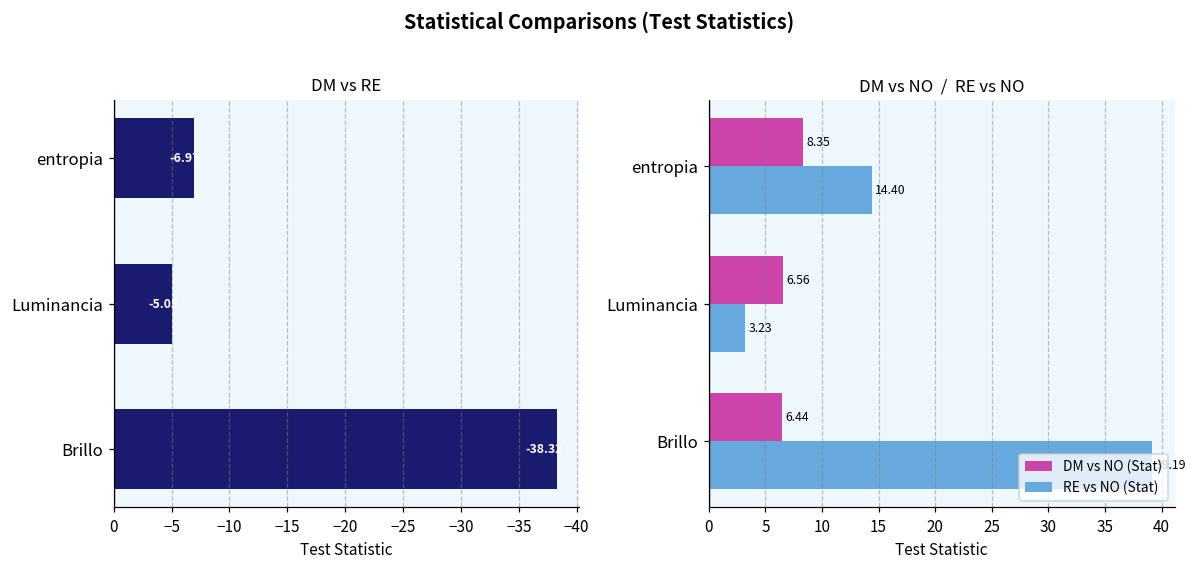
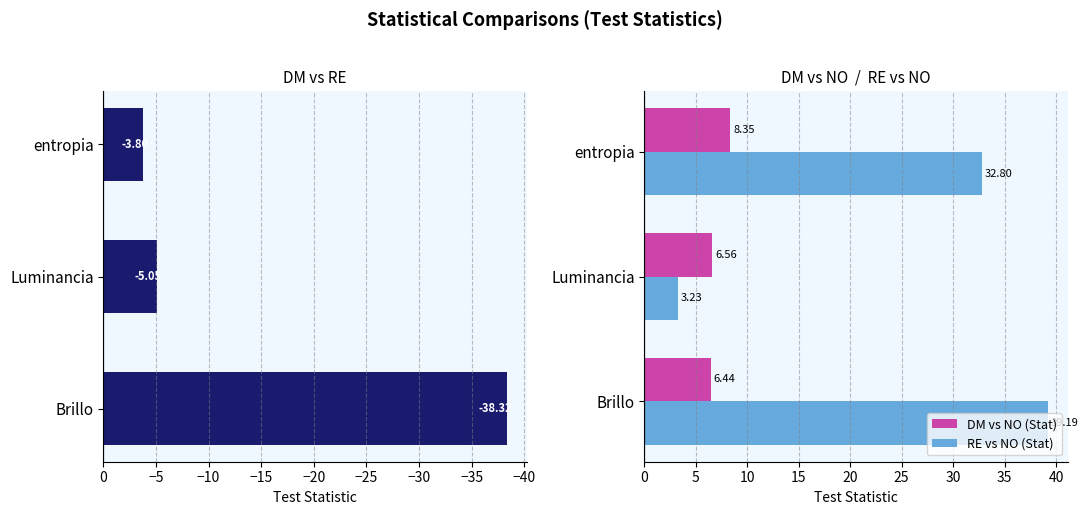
DM vs RE, entropia: -6.97 -> -3.80
DM vs NO / RE vs NO, RE vs NO (Stat), entropia: 14.40 -> 32.80
